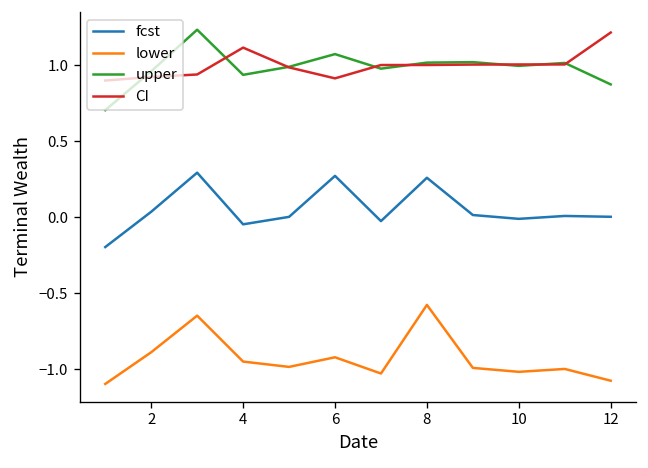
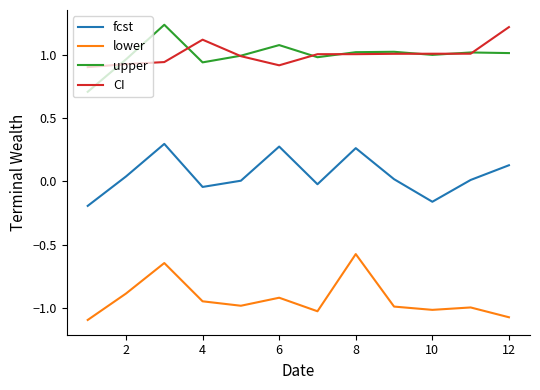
fcst, 10: -0.01 -> -0.16
fcst, 12: 0.00 -> 0.13
upper, 12: 0.88 -> 1.01
